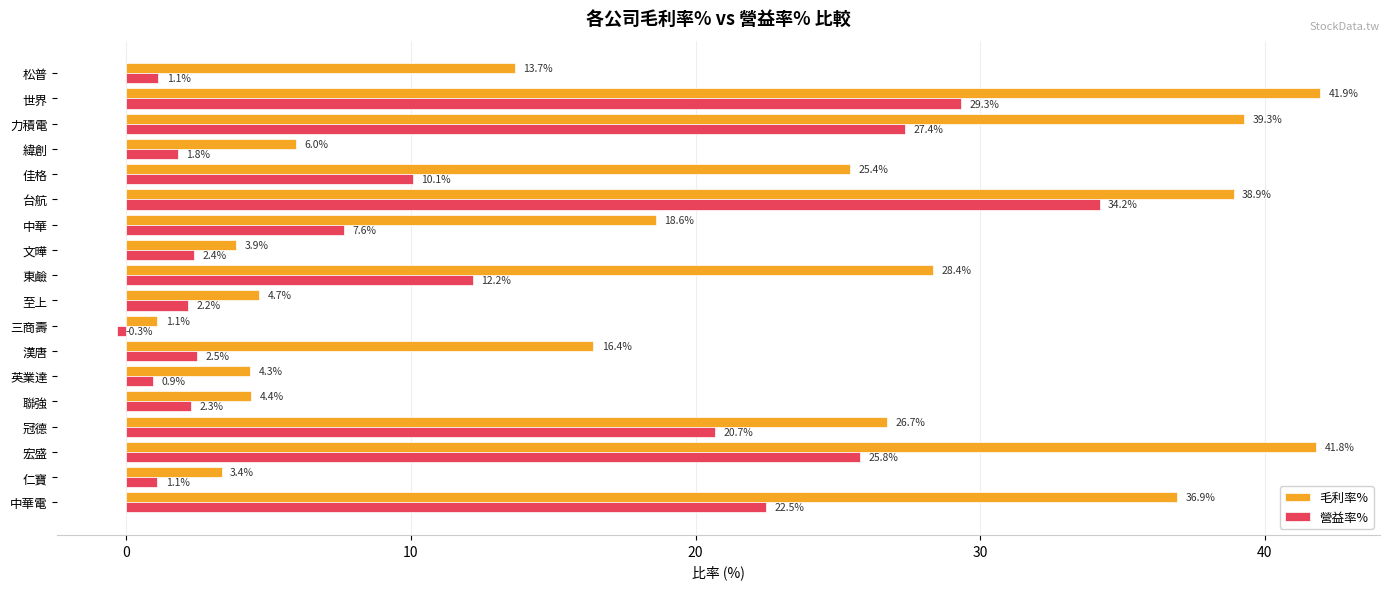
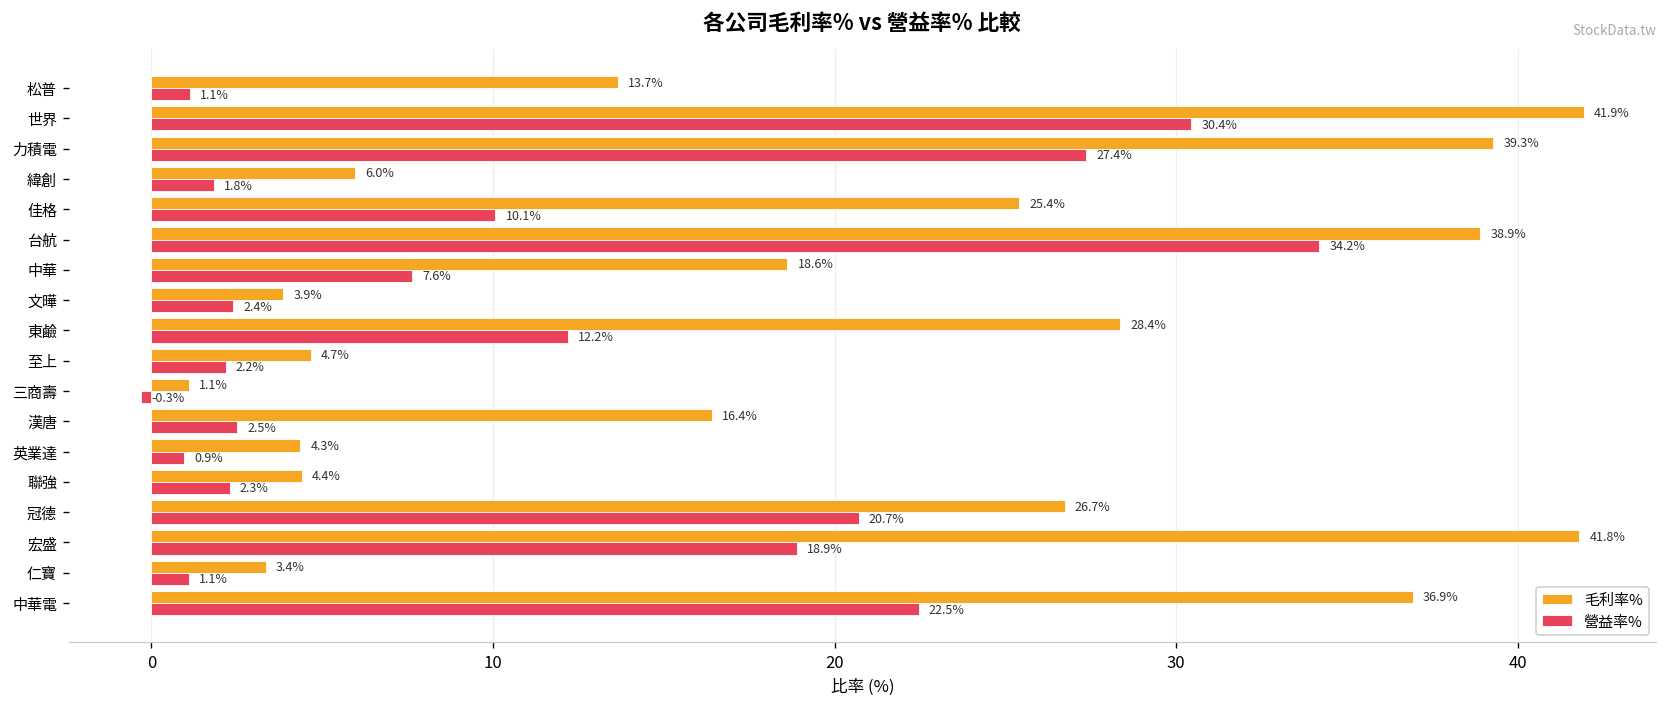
營益率%, 世界: 29.3% -> 30.4%
營益率%, 宏盛: 25.8% -> 18.9%
